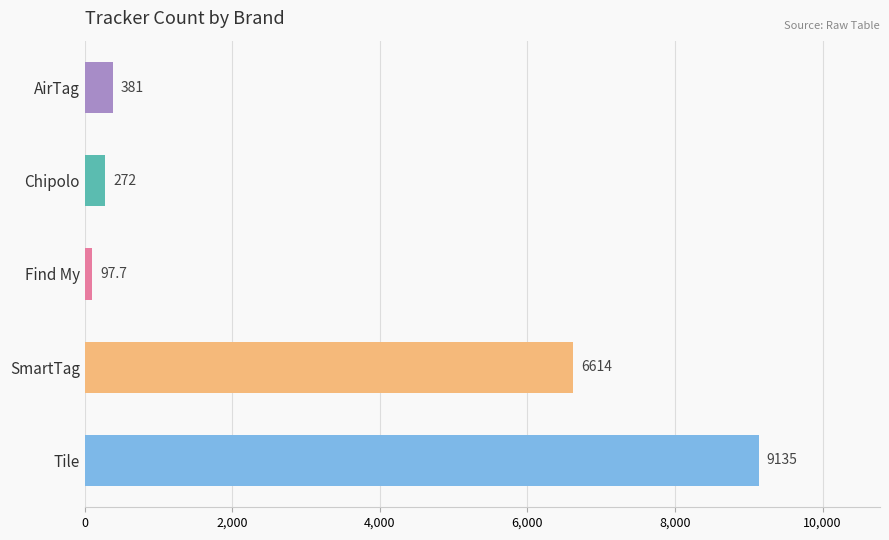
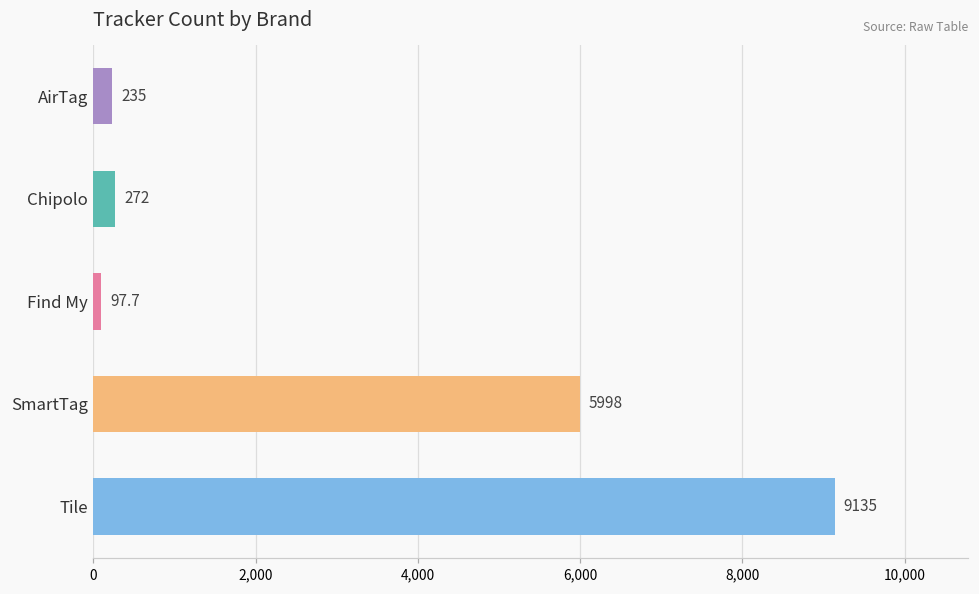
AirTag: 381 -> 235
SmartTag: 6614 -> 5998
